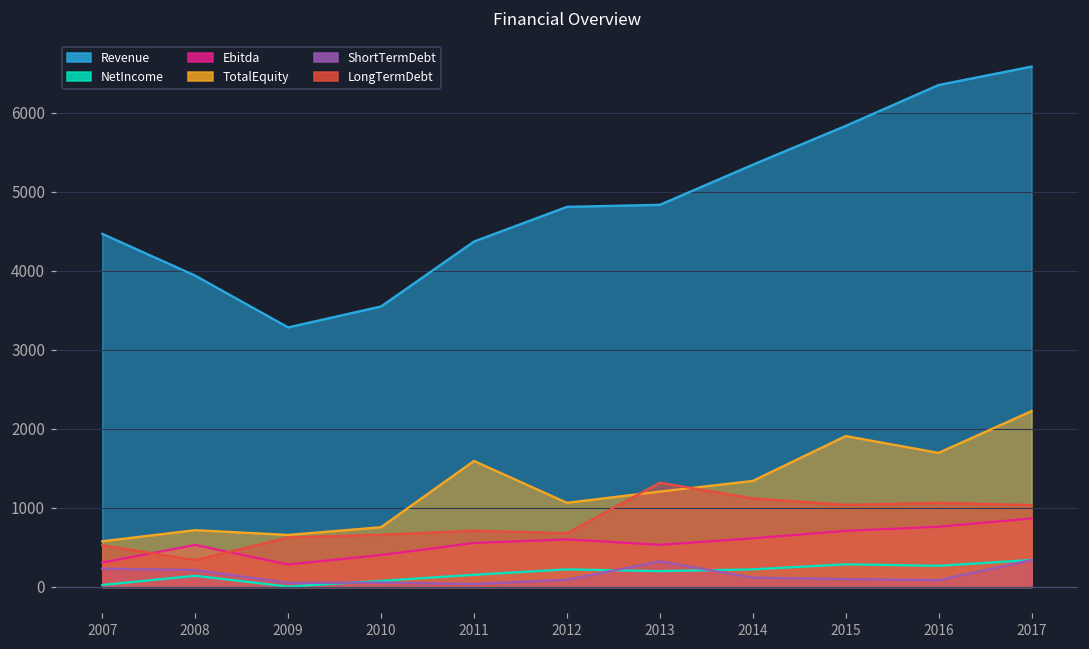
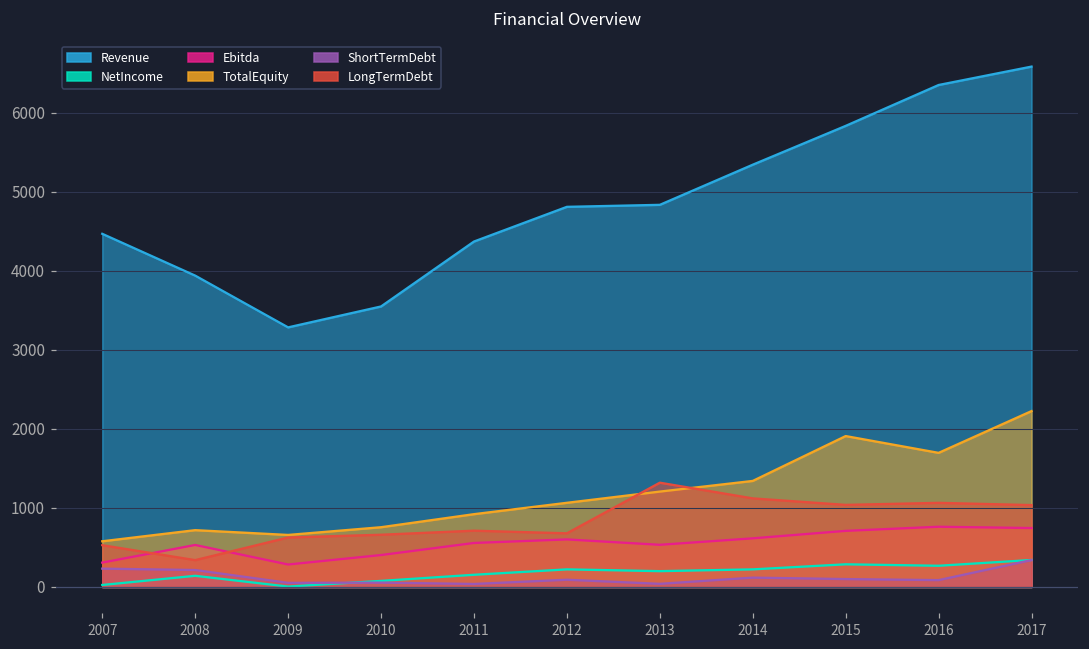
TotalEquity, 2011: 1600 -> 900
ShortTermDebt, 2013: 300 -> 0
Ebitda, 2017: 900 -> 700
